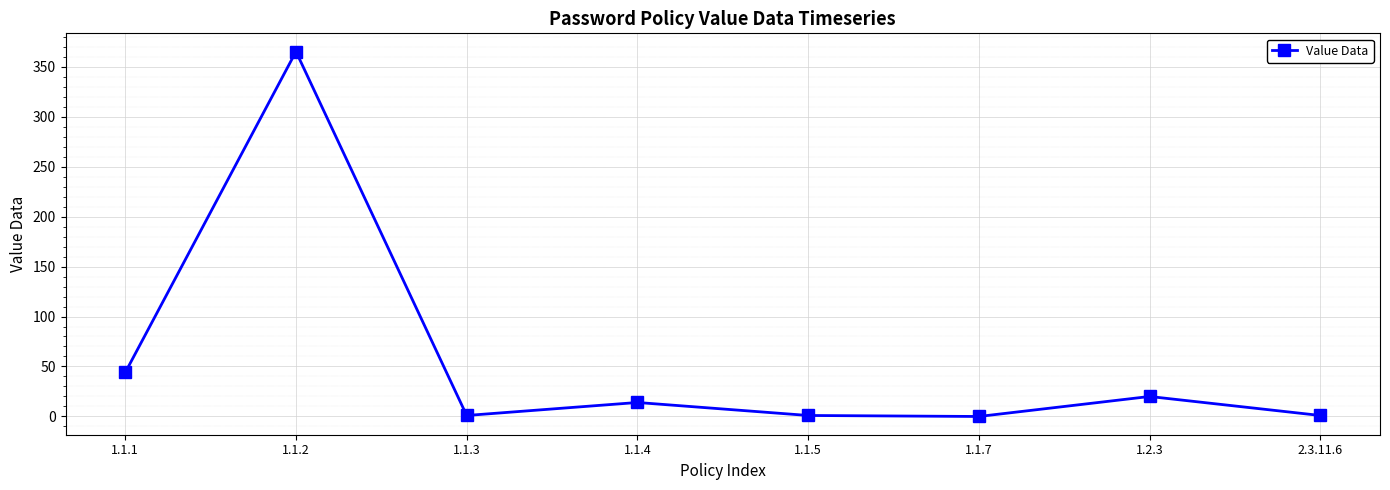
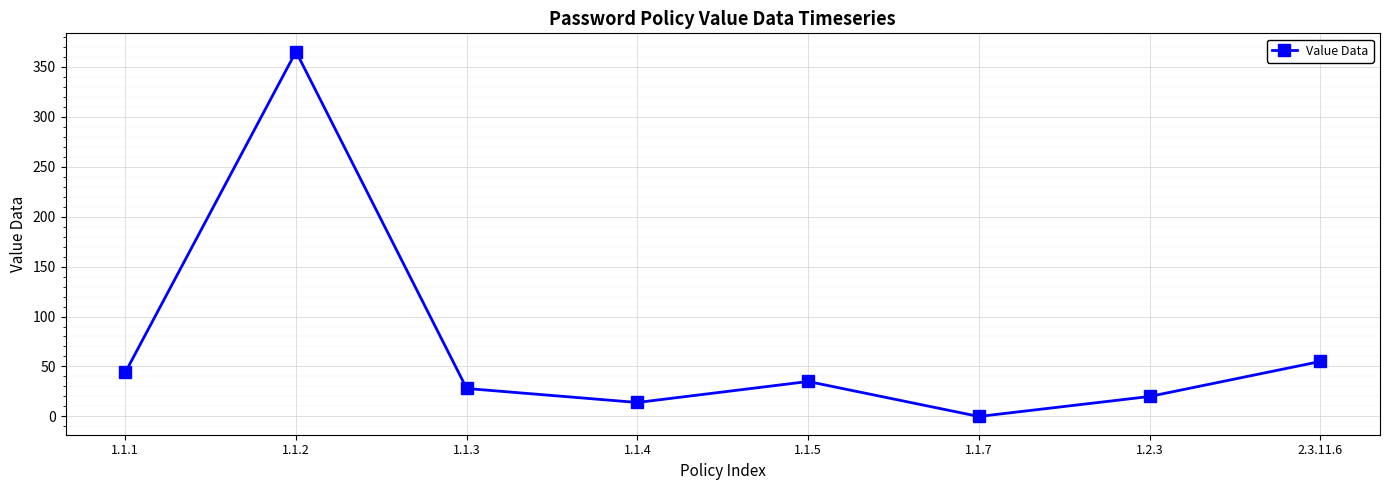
1.1.3: 0 -> 30
1.1.5: 0 -> 40
2.3.11.6: 0 -> 60
